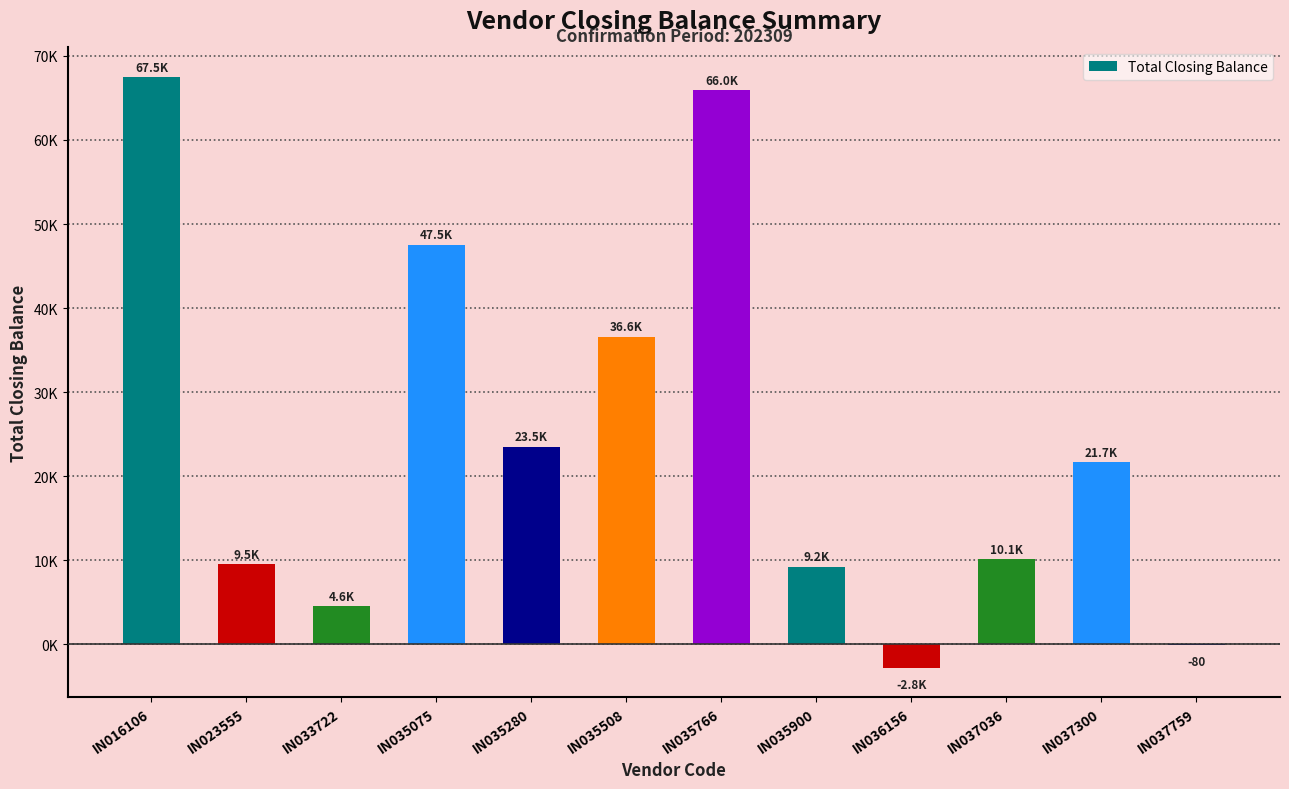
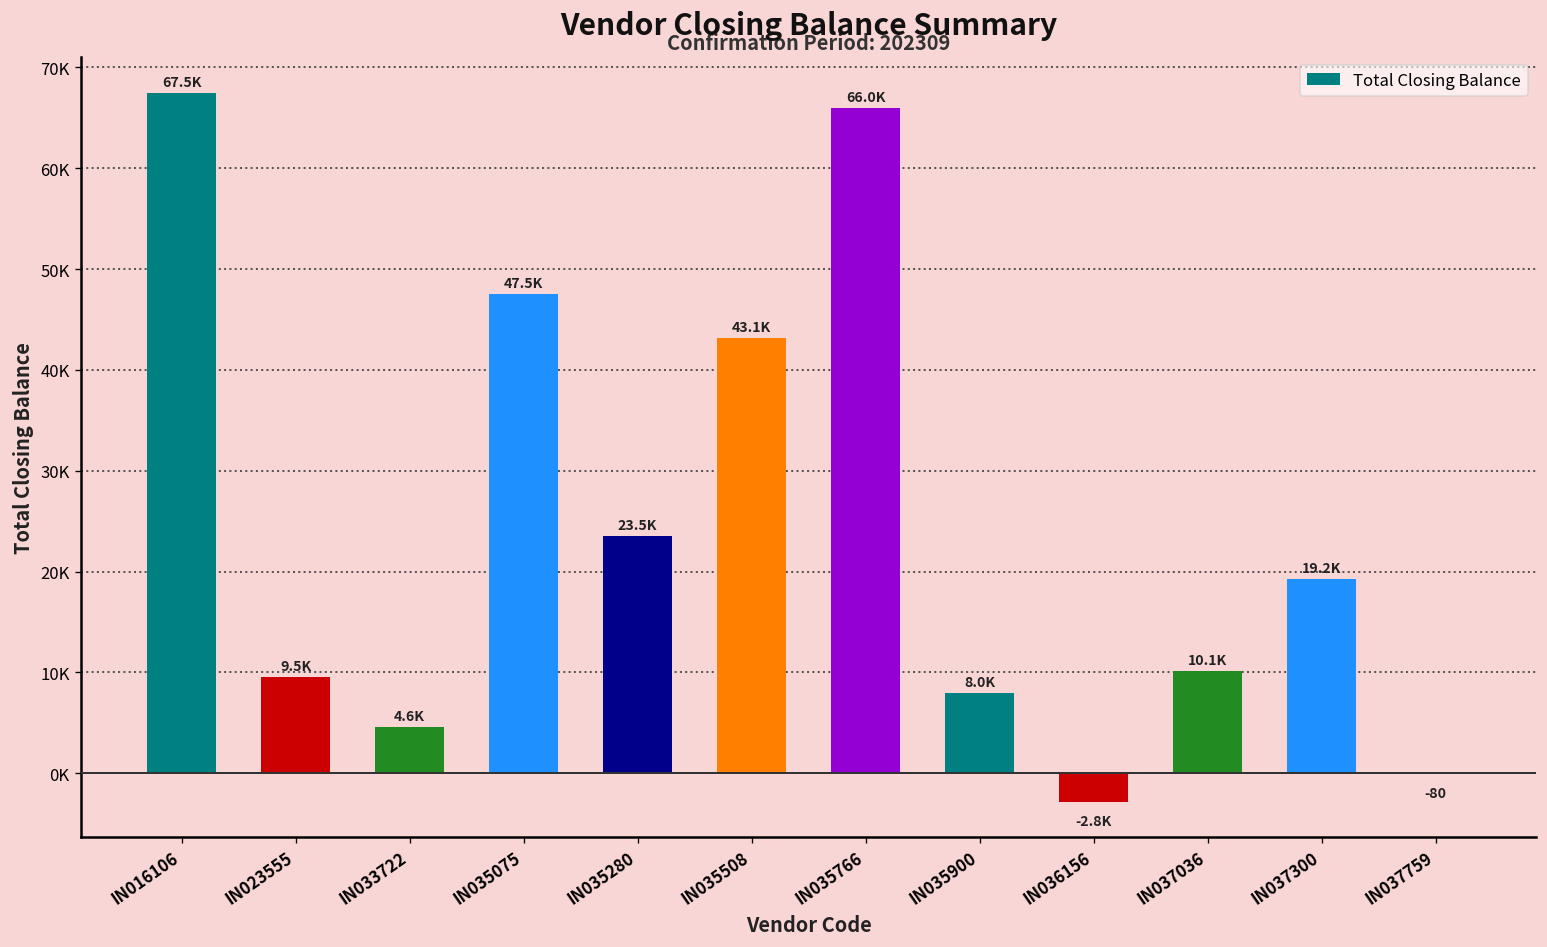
IN035508: 36.6K -> 43.1K
IN035900: 9.2K -> 8.0K
IN037300: 21.7K -> 19.2K
